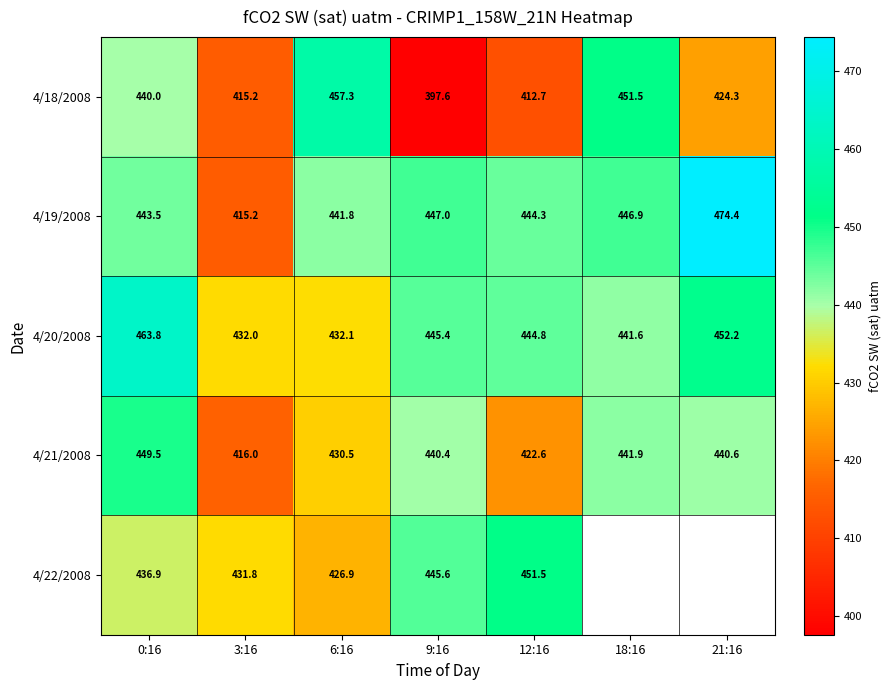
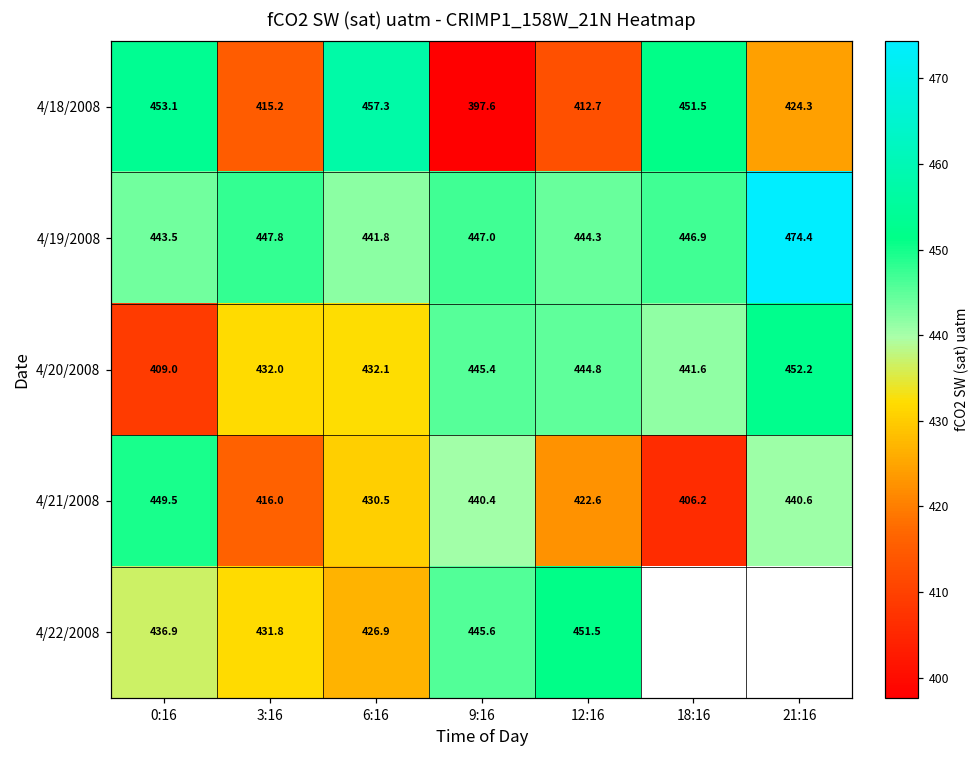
4/18/2008, 0:16: 440.0 -> 453.1
4/19/2008, 3:16: 415.2 -> 447.8
4/20/2008, 0:16: 463.8 -> 409.0
4/21/2008, 18:16: 441.9 -> 406.2
